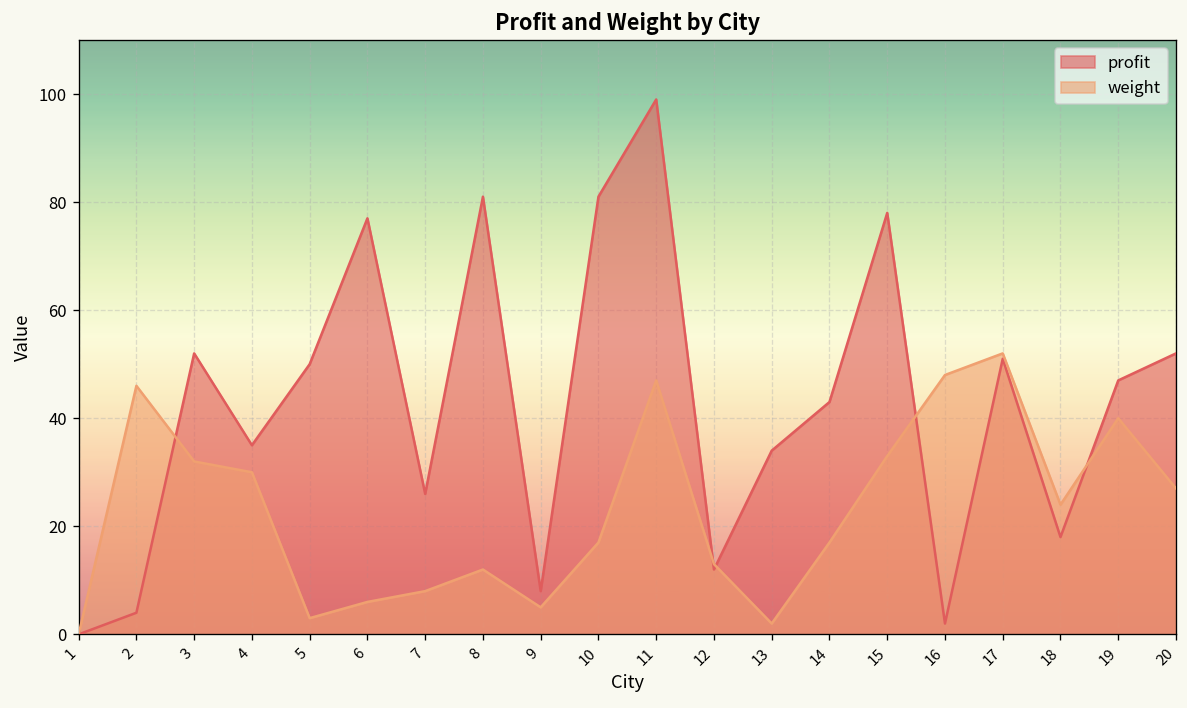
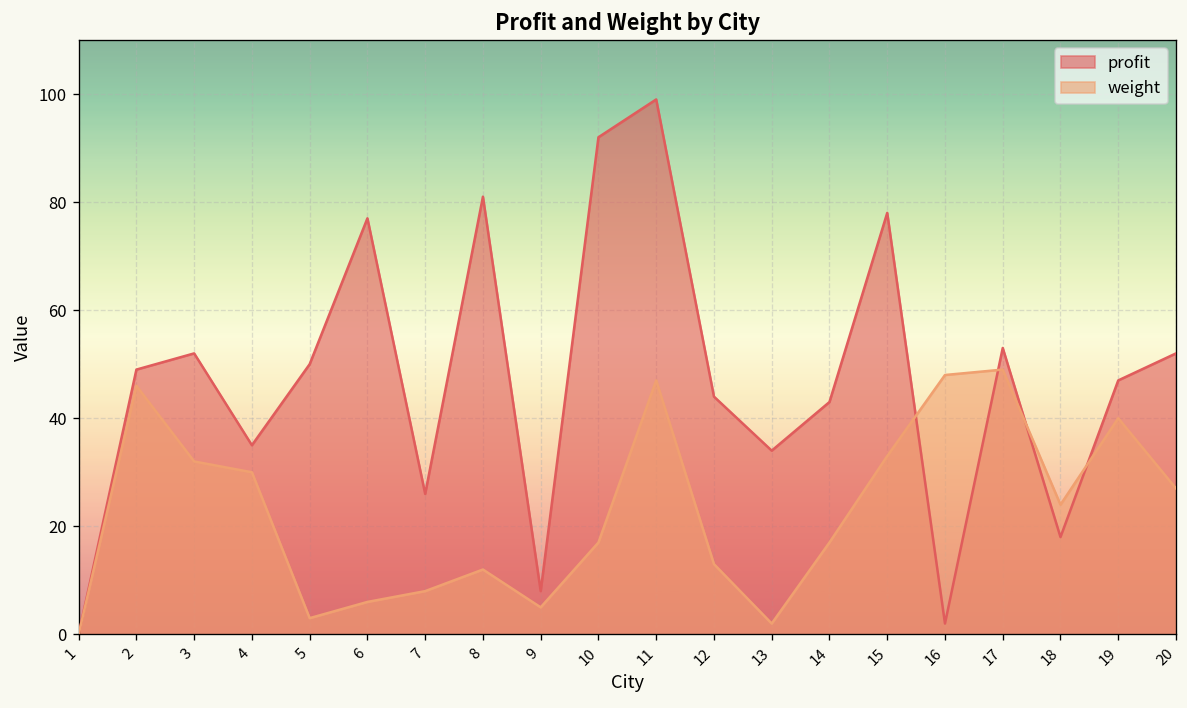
profit, 2: 4 -> 49
profit, 10: 81 -> 92
profit, 12: 12 -> 44
profit, 17: 51 -> 53
weight, 17: 52 -> 49
